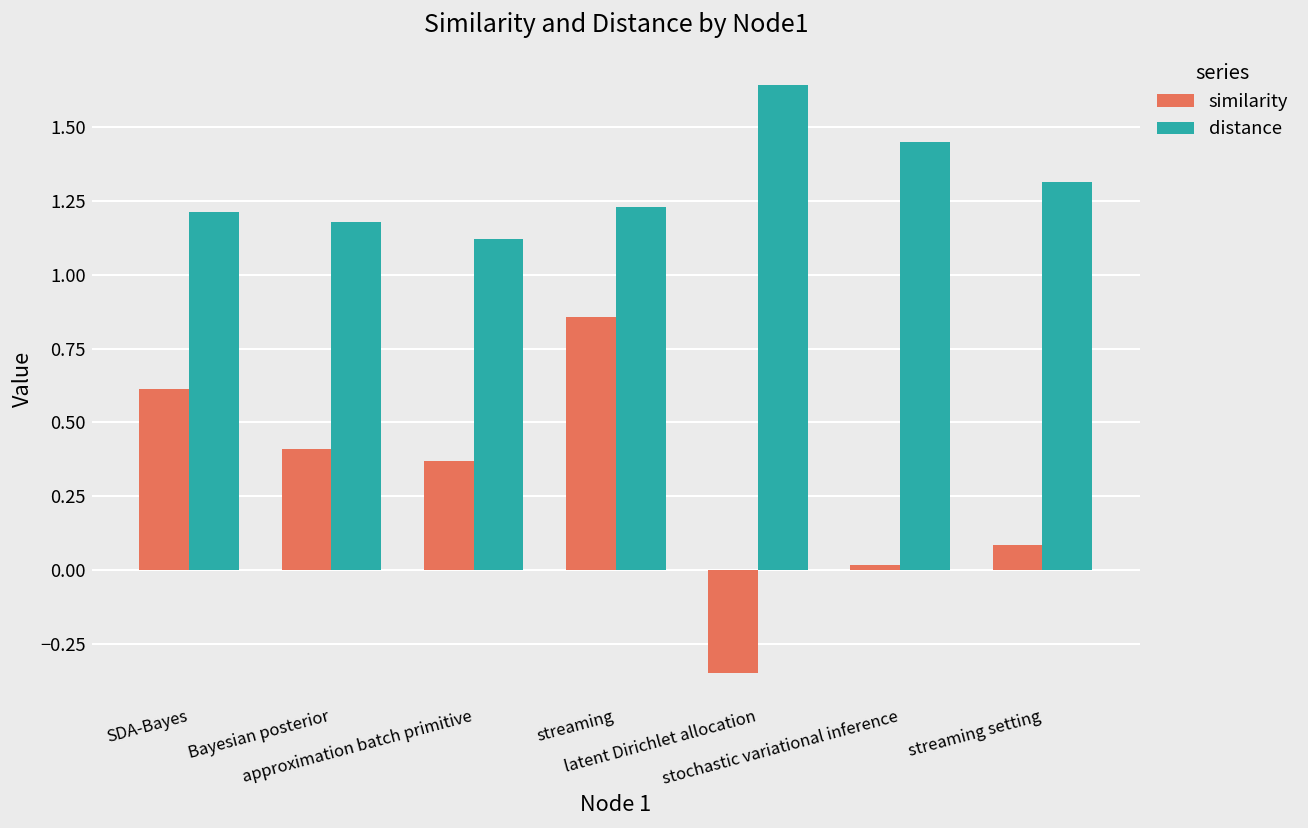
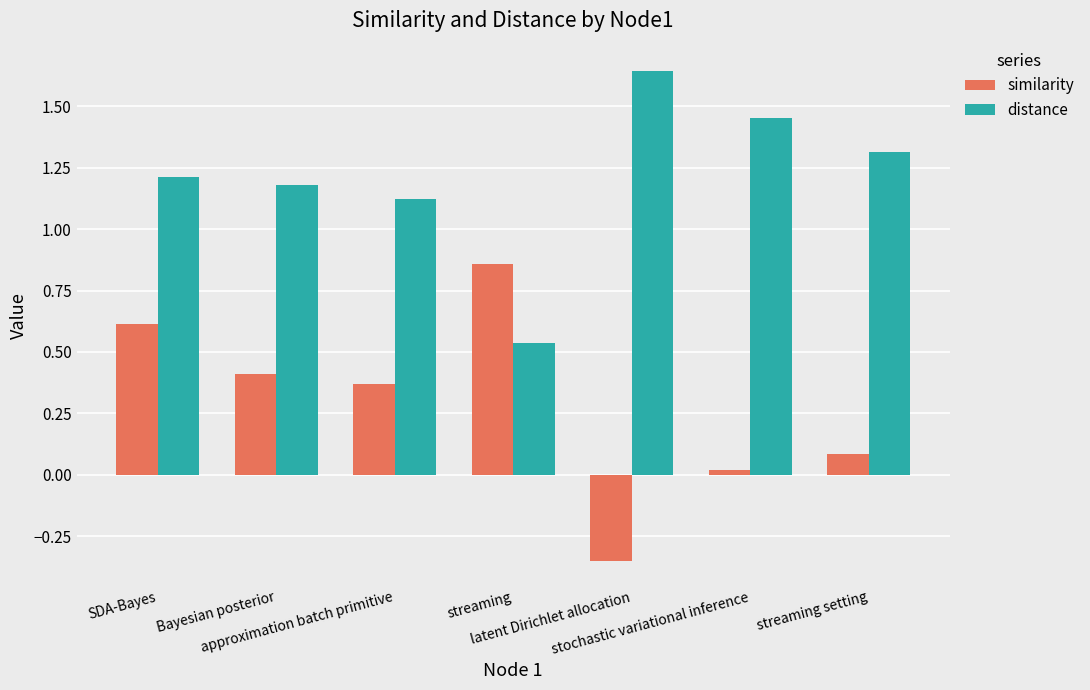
distance, streaming: 1.23 -> 0.53
